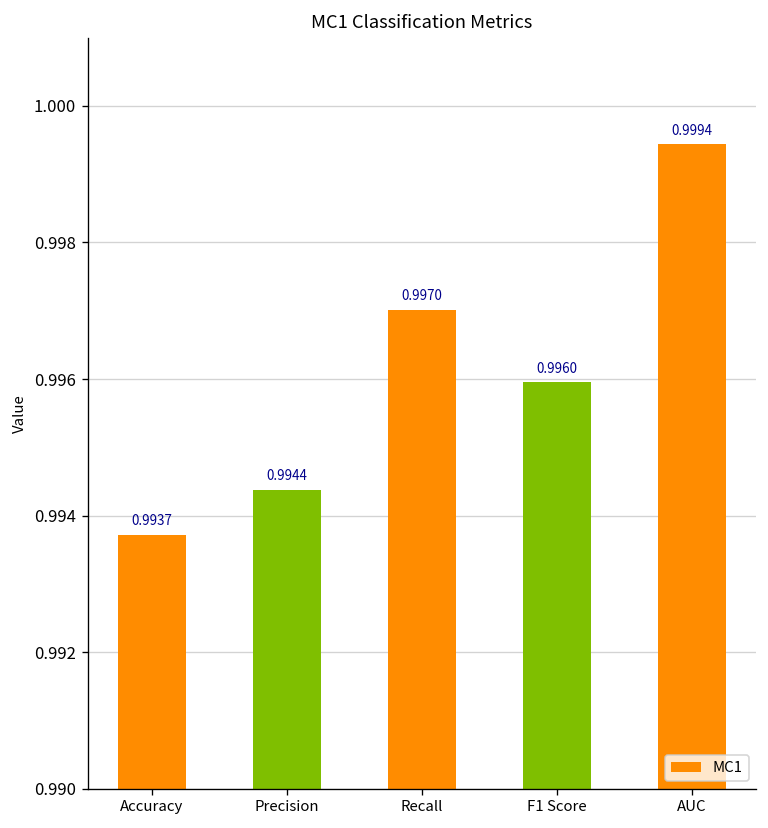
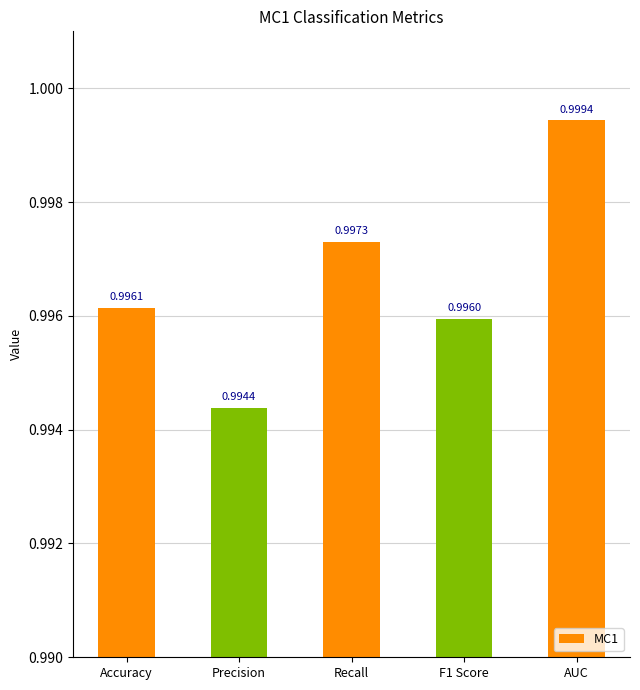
Accuracy: 0.9937 -> 0.9961
Recall: 0.9970 -> 0.9973
